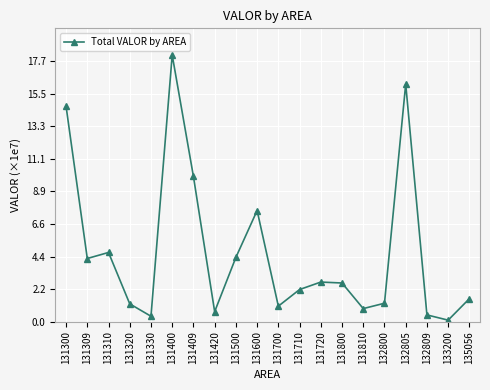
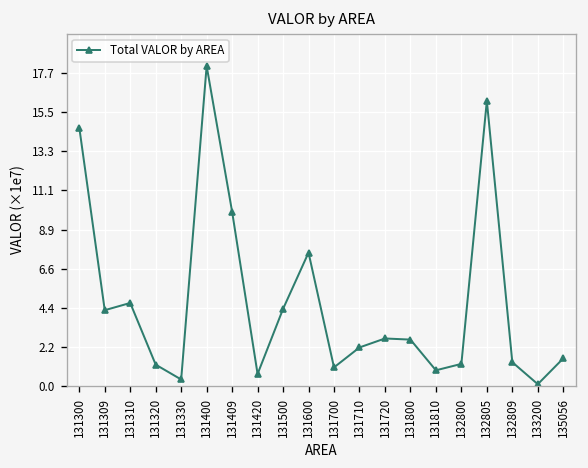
132809: 0.5 -> 1.4
